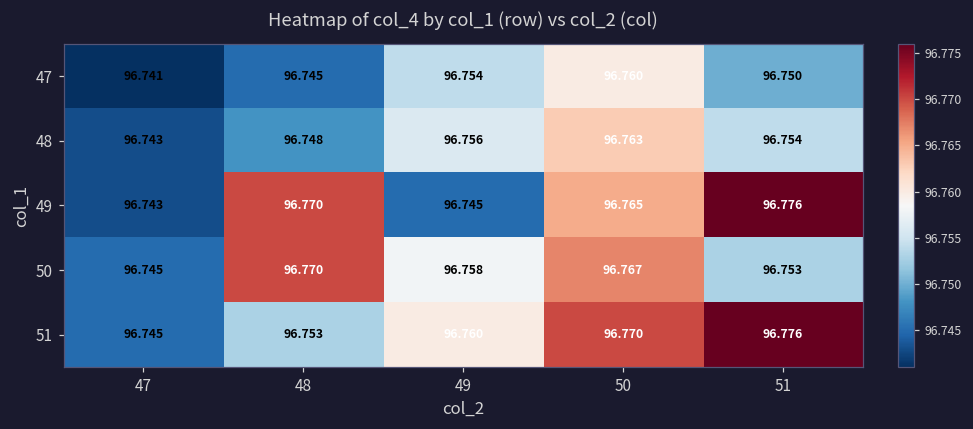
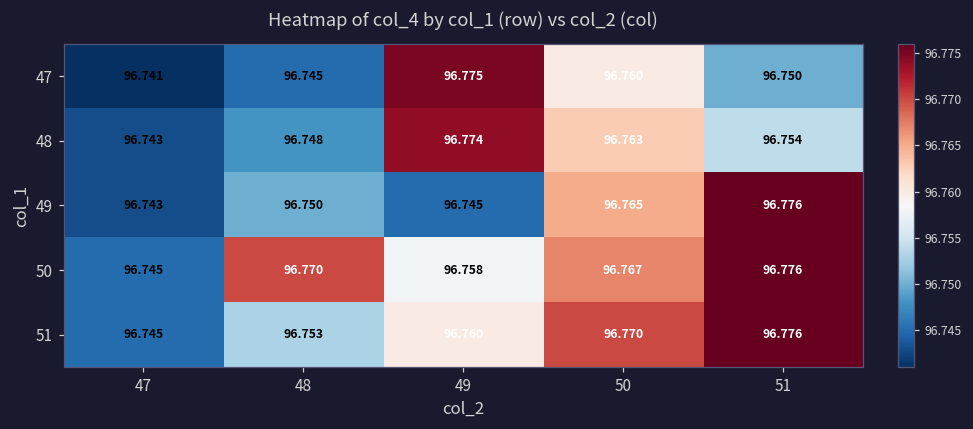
47, 49: 96.754 -> 96.775
48, 49: 96.756 -> 96.774
49, 48: 96.770 -> 96.750
50, 51: 96.753 -> 96.776
